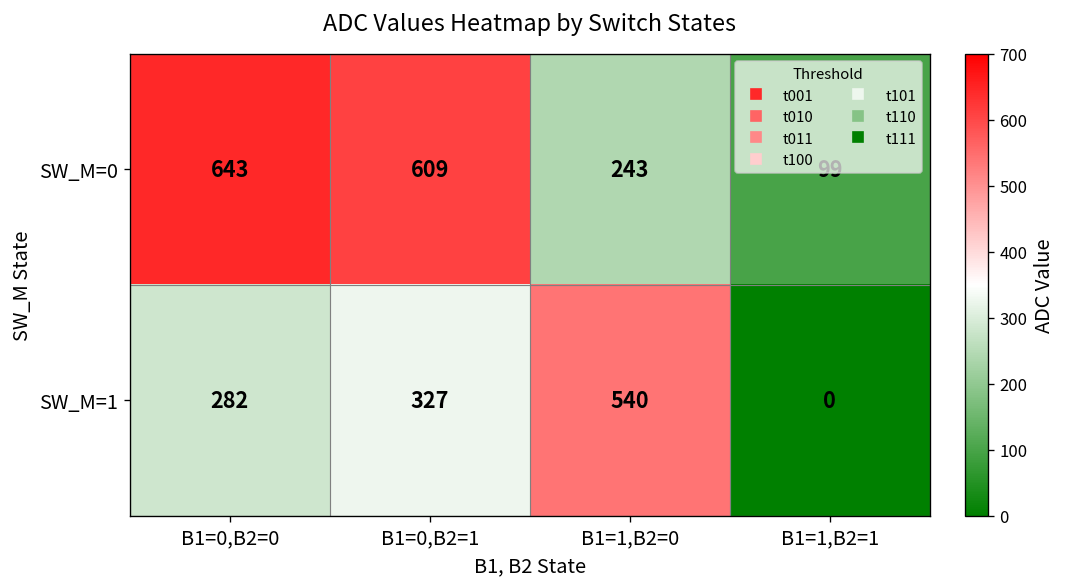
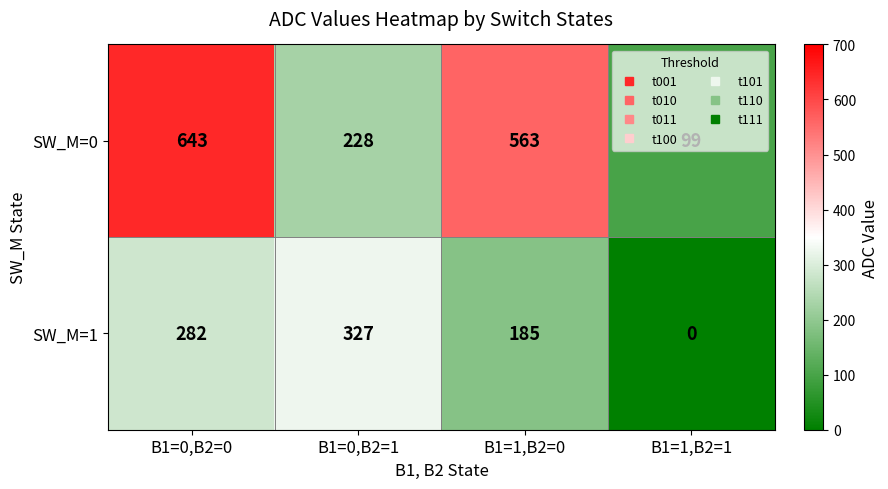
SW_M=0, B1=0,B2=1: 609 -> 228
SW_M=0, B1=1,B2=0: 243 -> 563
SW_M=1, B1=1,B2=0: 540 -> 185
